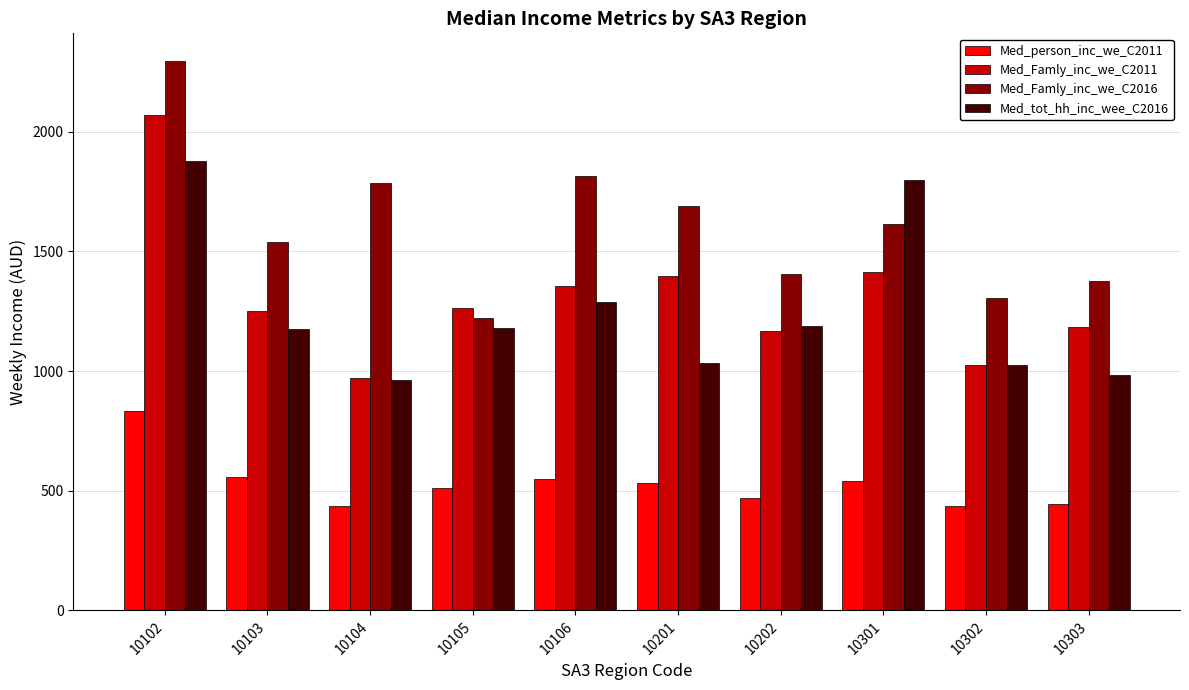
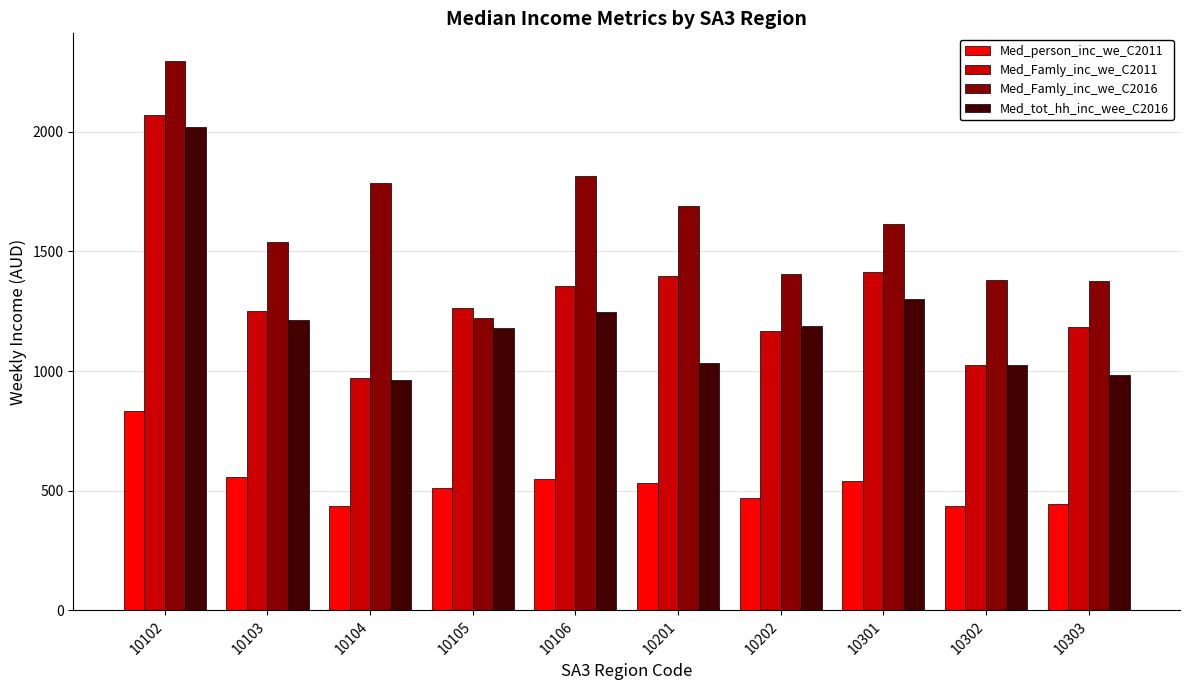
Med_tot_hh_inc_wee_C2016, 10102: 1880 -> 2020
Med_tot_hh_inc_wee_C2016, 10103: 1180 -> 1210
Med_tot_hh_inc_wee_C2016, 10106: 1290 -> 1250
Med_tot_hh_inc_wee_C2016, 10301: 1800 -> 1300
Med_Famly_inc_we_C2016, 10302: 1310 -> 1380
